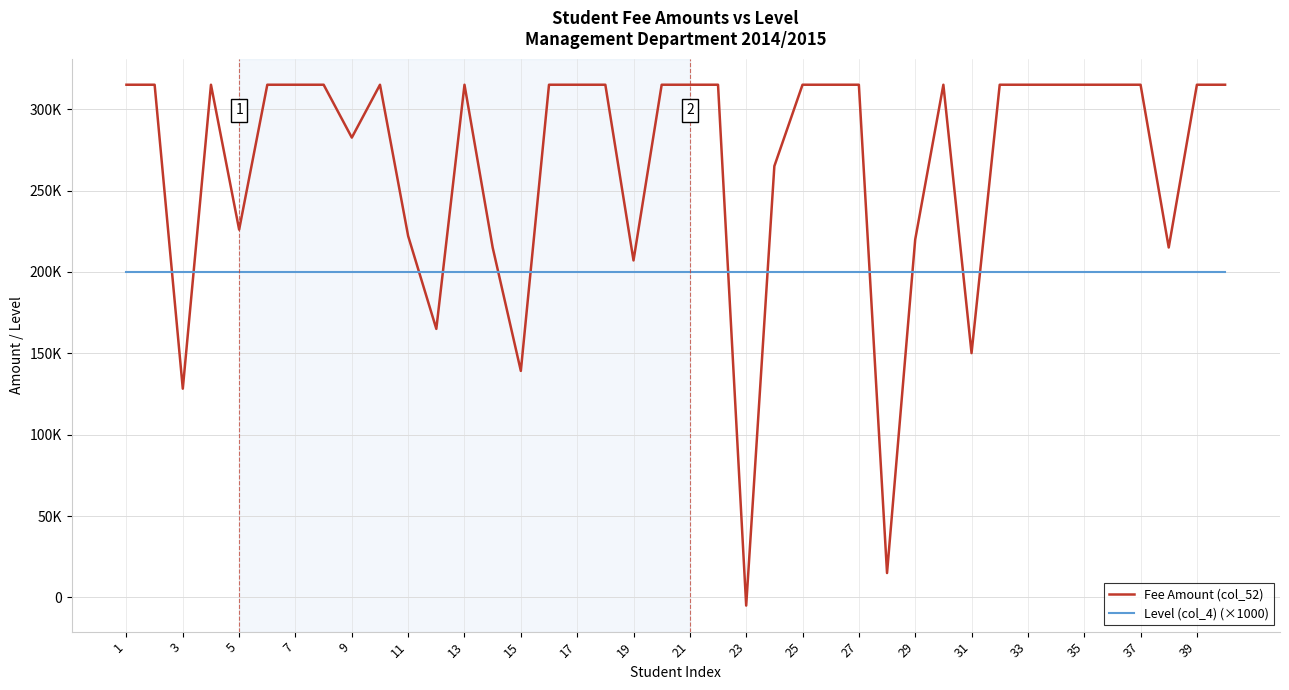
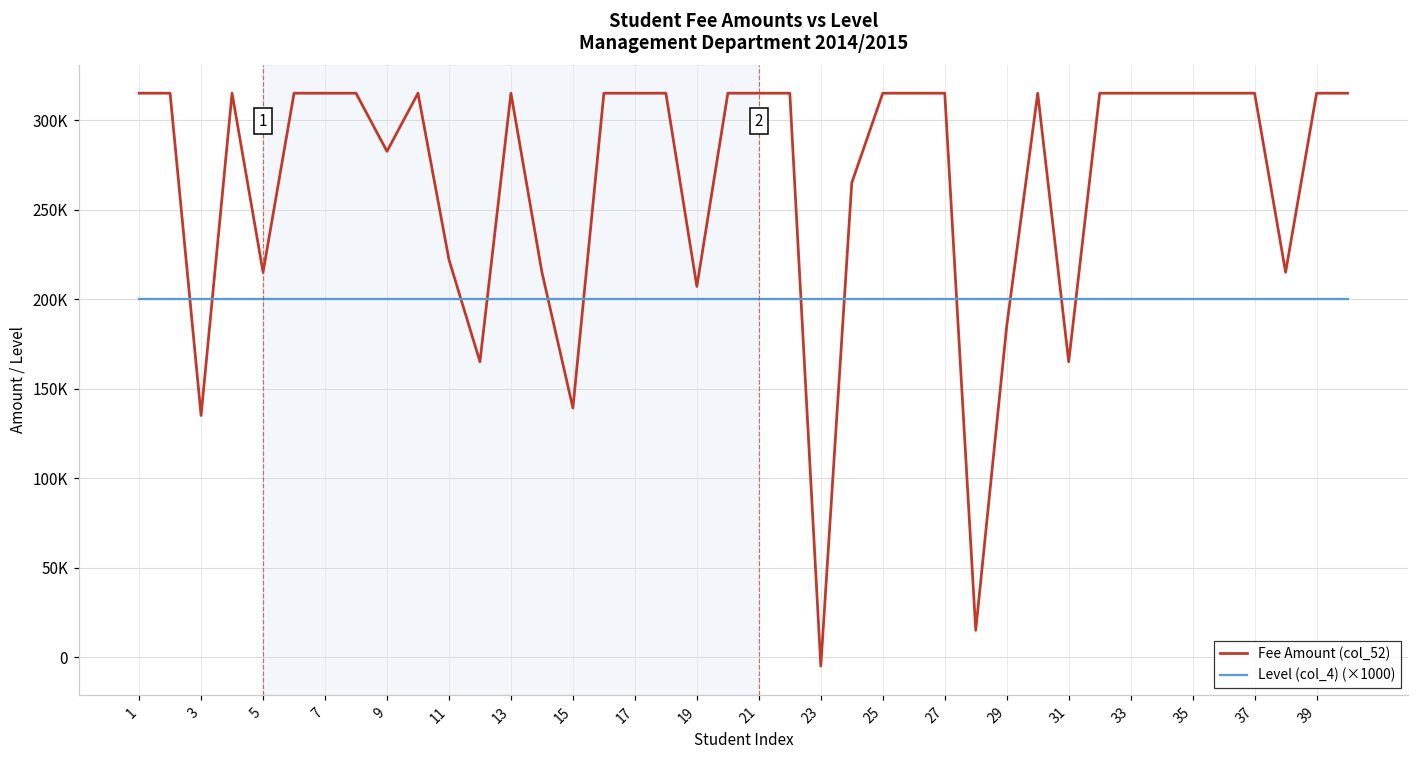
Fee Amount (col_52), 3: 128000 -> 135000
Fee Amount (col_52), 5: 226000 -> 215000
Fee Amount (col_52), 29: 220000 -> 185000
Fee Amount (col_52), 31: 150000 -> 165000
